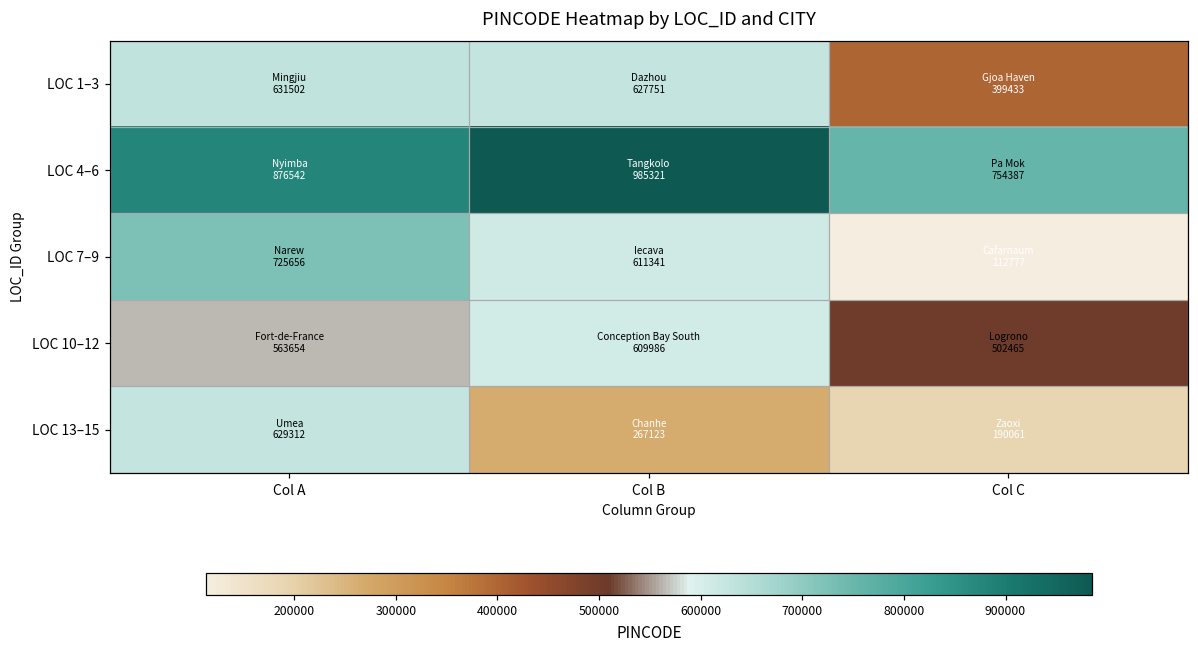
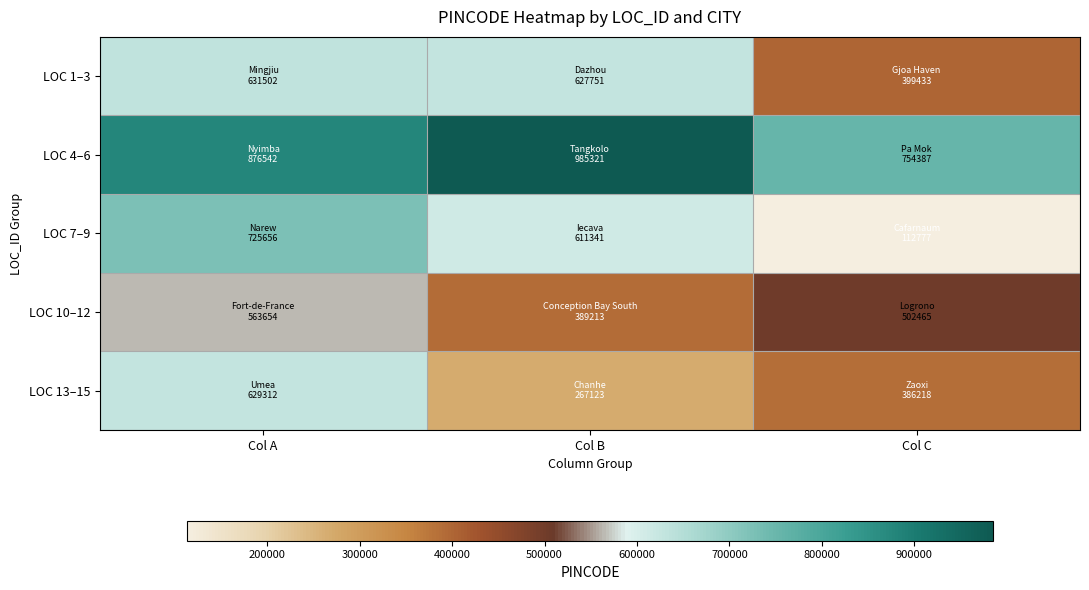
LOC 10–12, Col B: 609986 -> 389213
LOC 13–15, Col C: 190061 -> 386218
